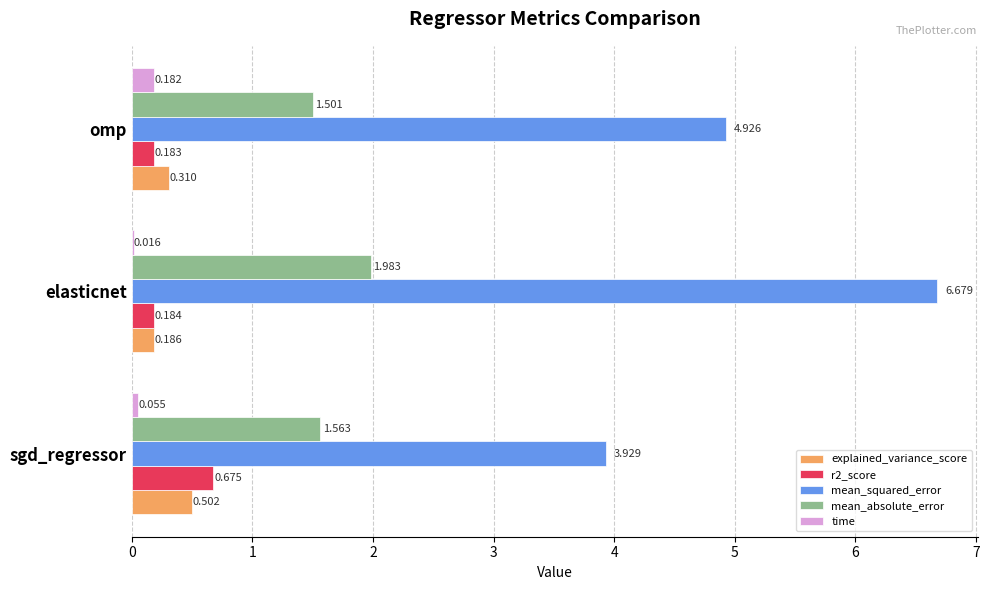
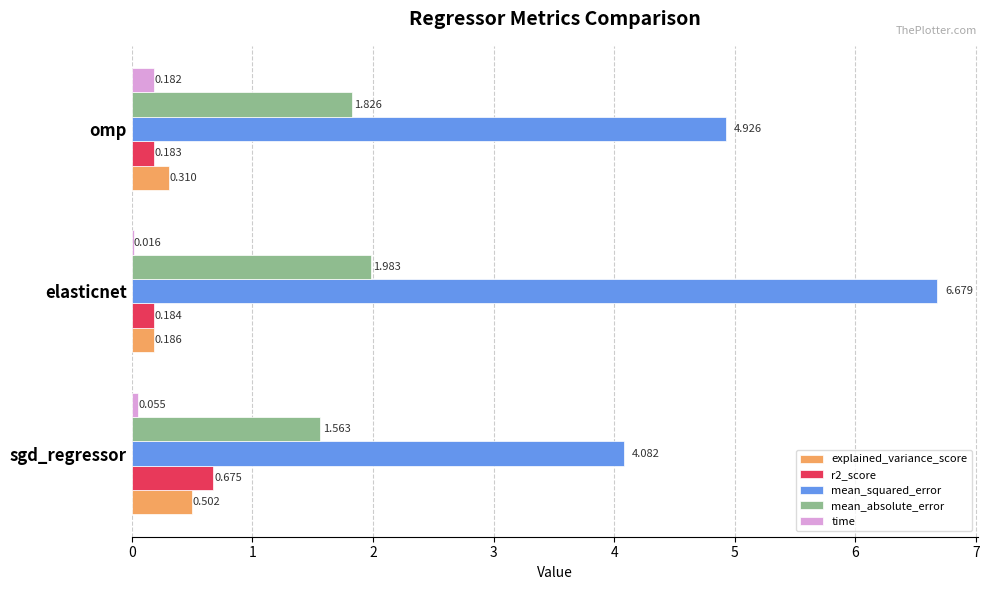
mean_absolute_error, omp: 1.501 -> 1.826
mean_squared_error, sgd_regressor: 3.929 -> 4.082
